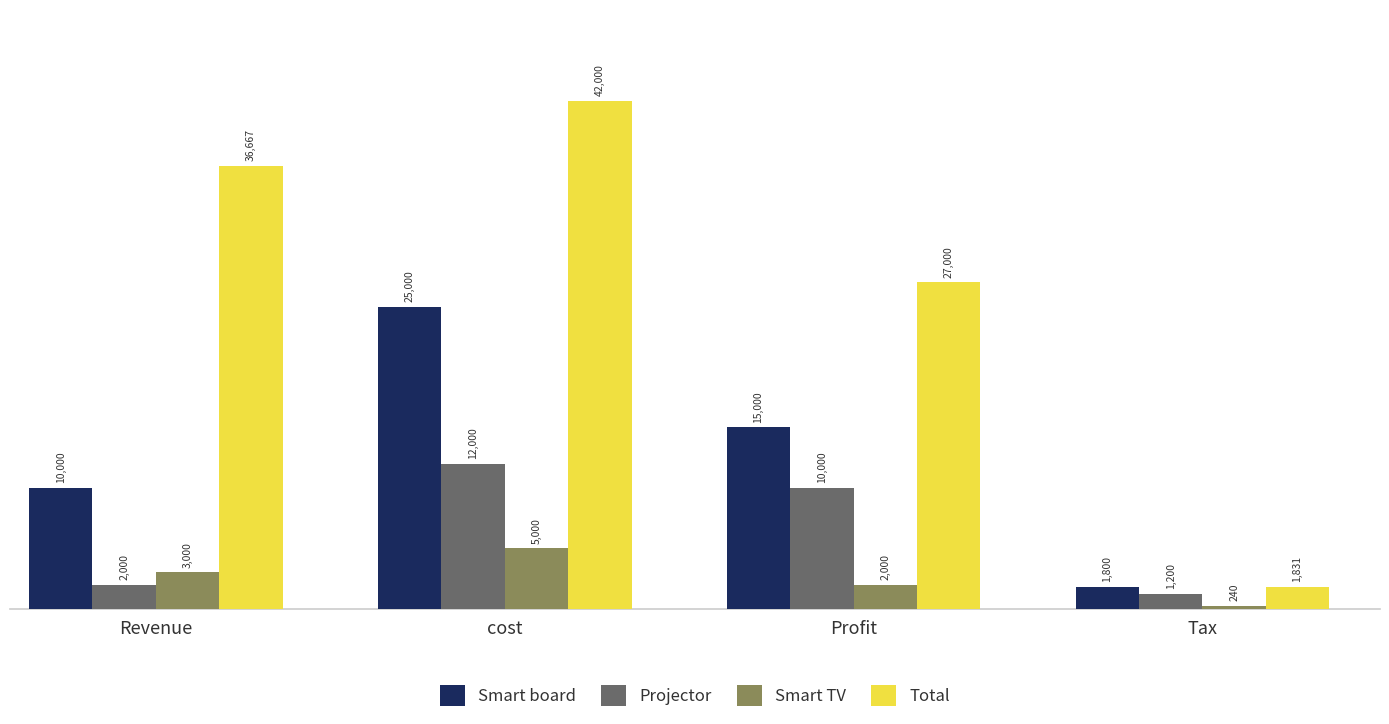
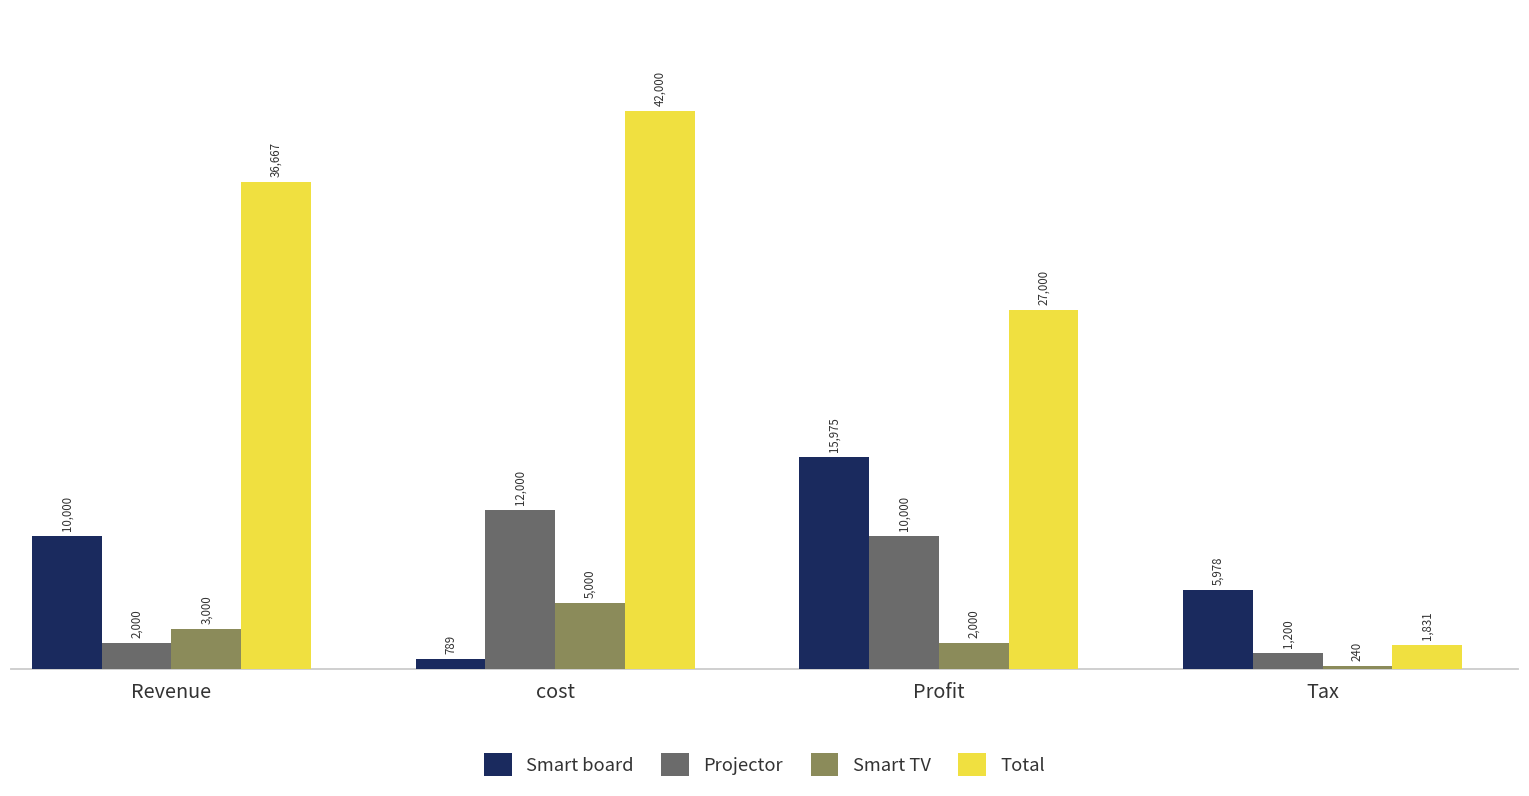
Smart board, cost: 25,000 -> 789
Smart board, Profit: 15,000 -> 15,975
Smart board, Tax: 1,800 -> 5,978
